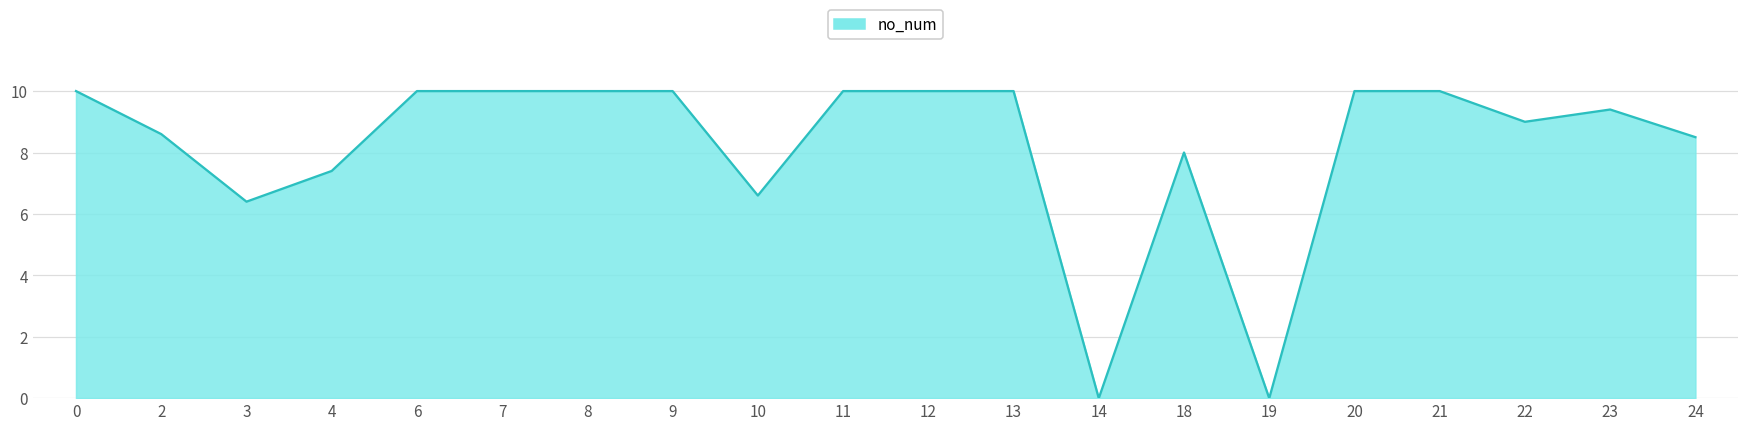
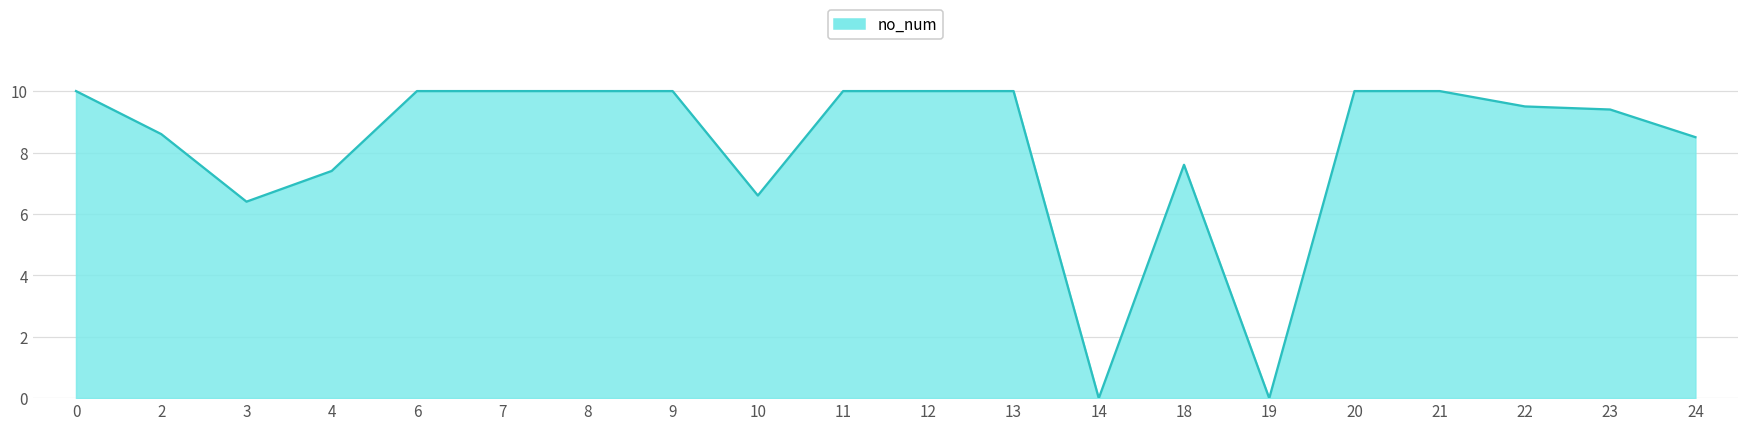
18: 8.0 -> 7.6
22: 9.0 -> 9.5
